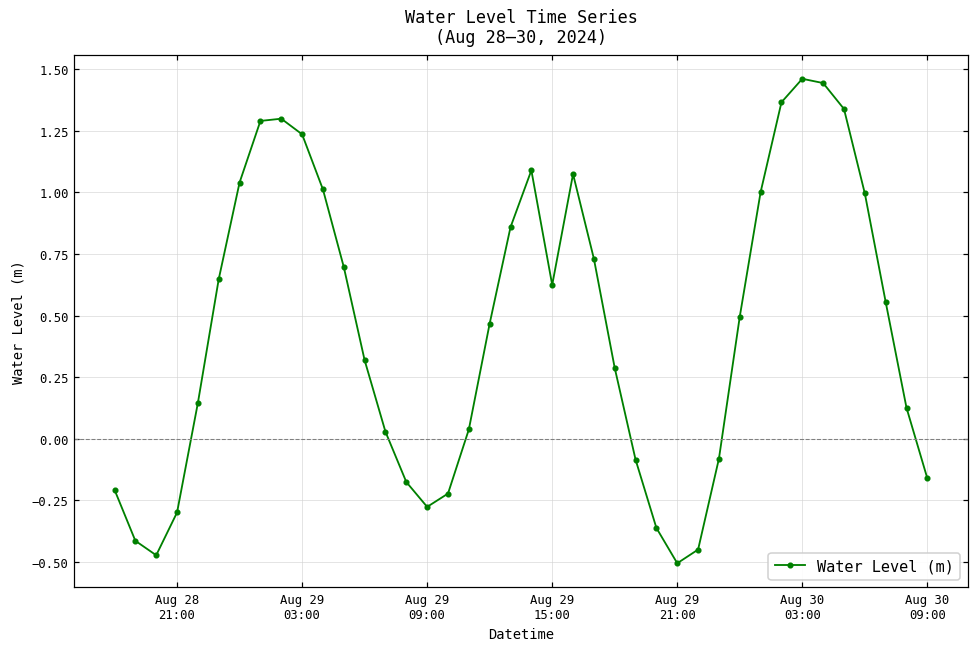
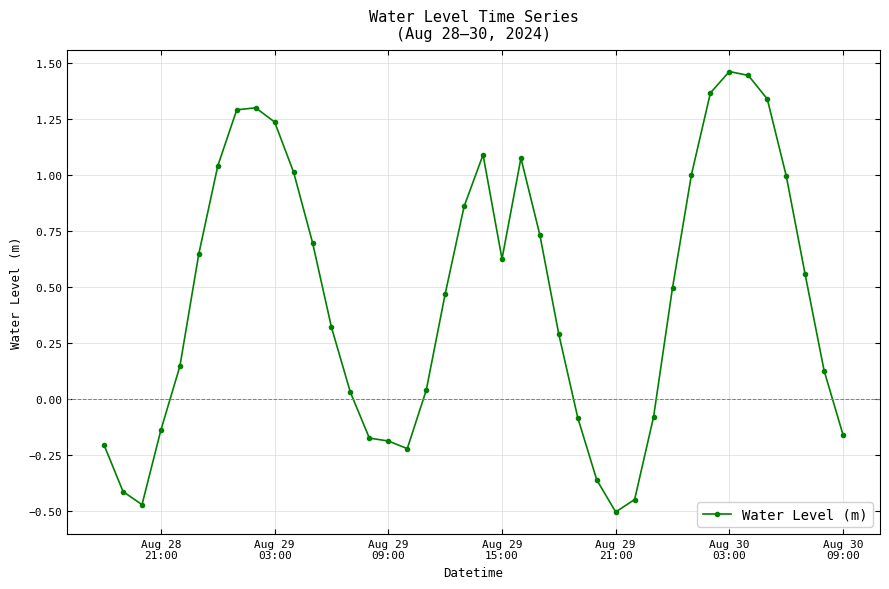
Aug 28 21:00: -0.30 -> -0.14
Aug 29 09:00: -0.28 -> -0.19
